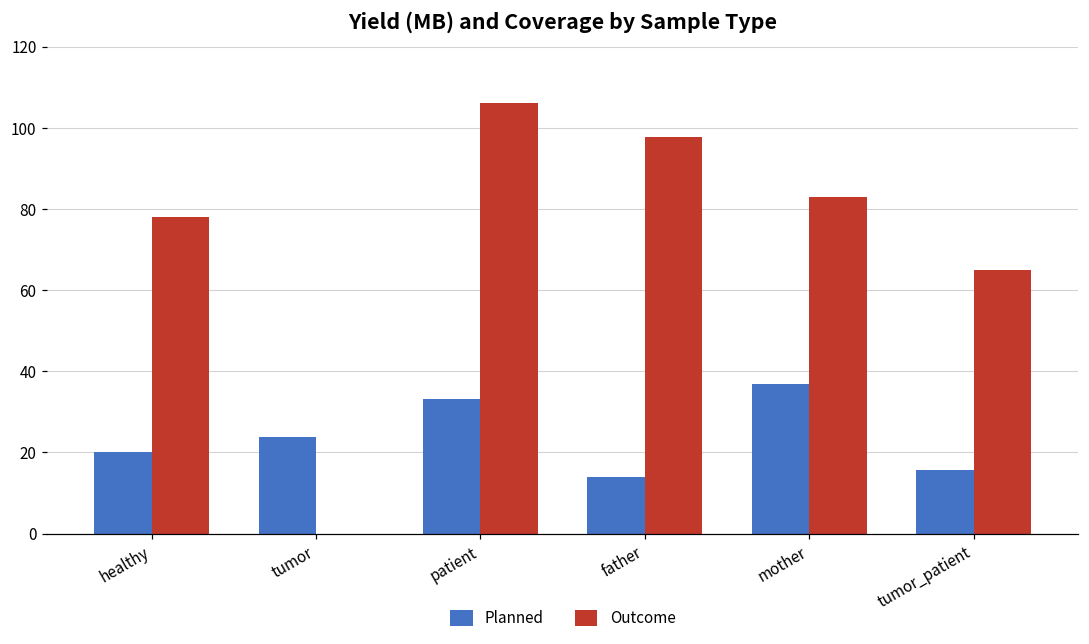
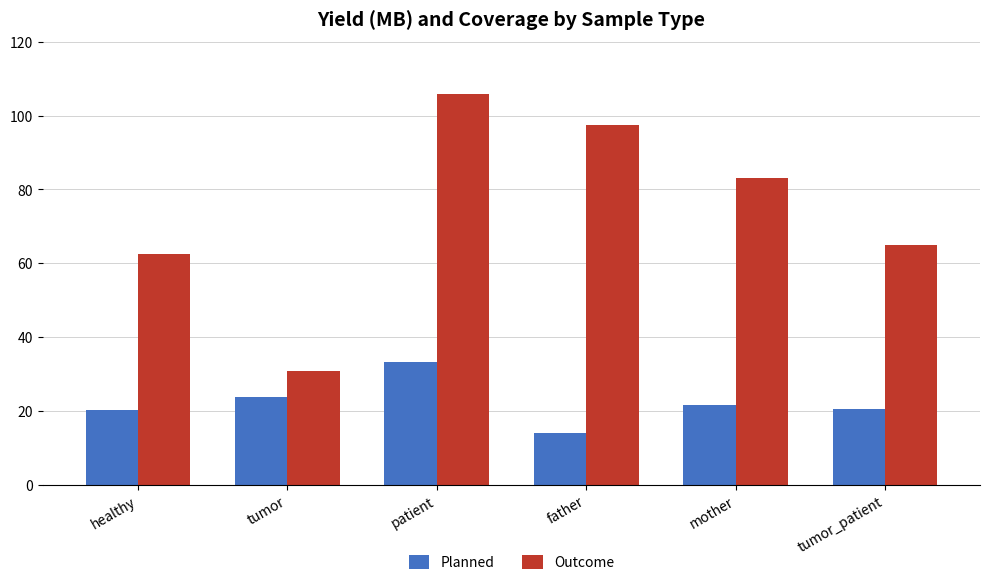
Outcome, healthy: 78 -> 62
Outcome, tumor: 0 -> 31
Planned, mother: 37 -> 22
Planned, tumor_patient: 16 -> 21
